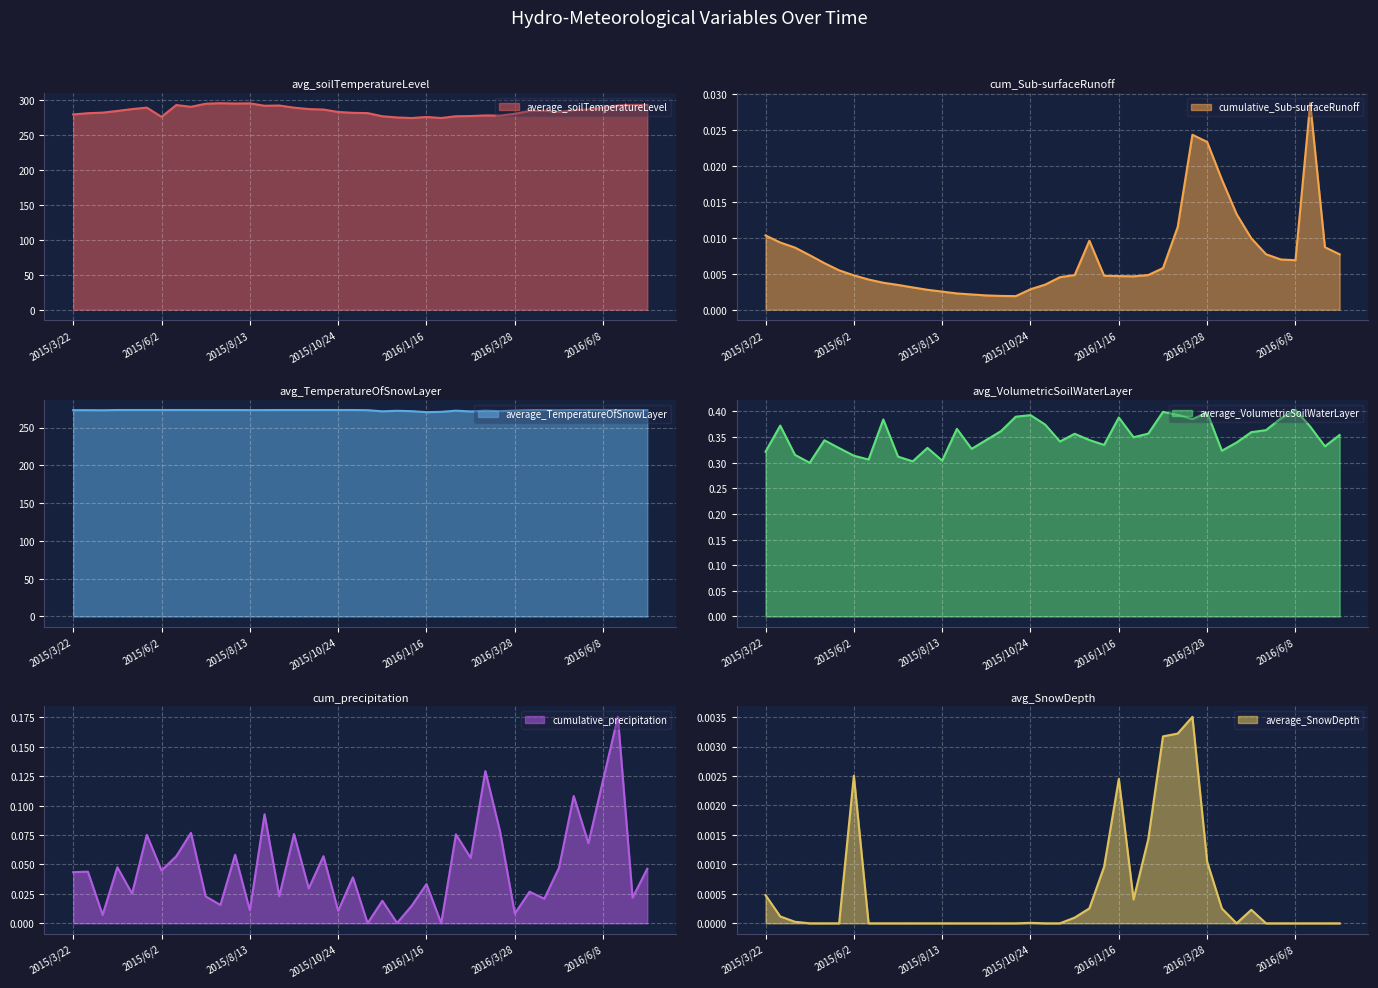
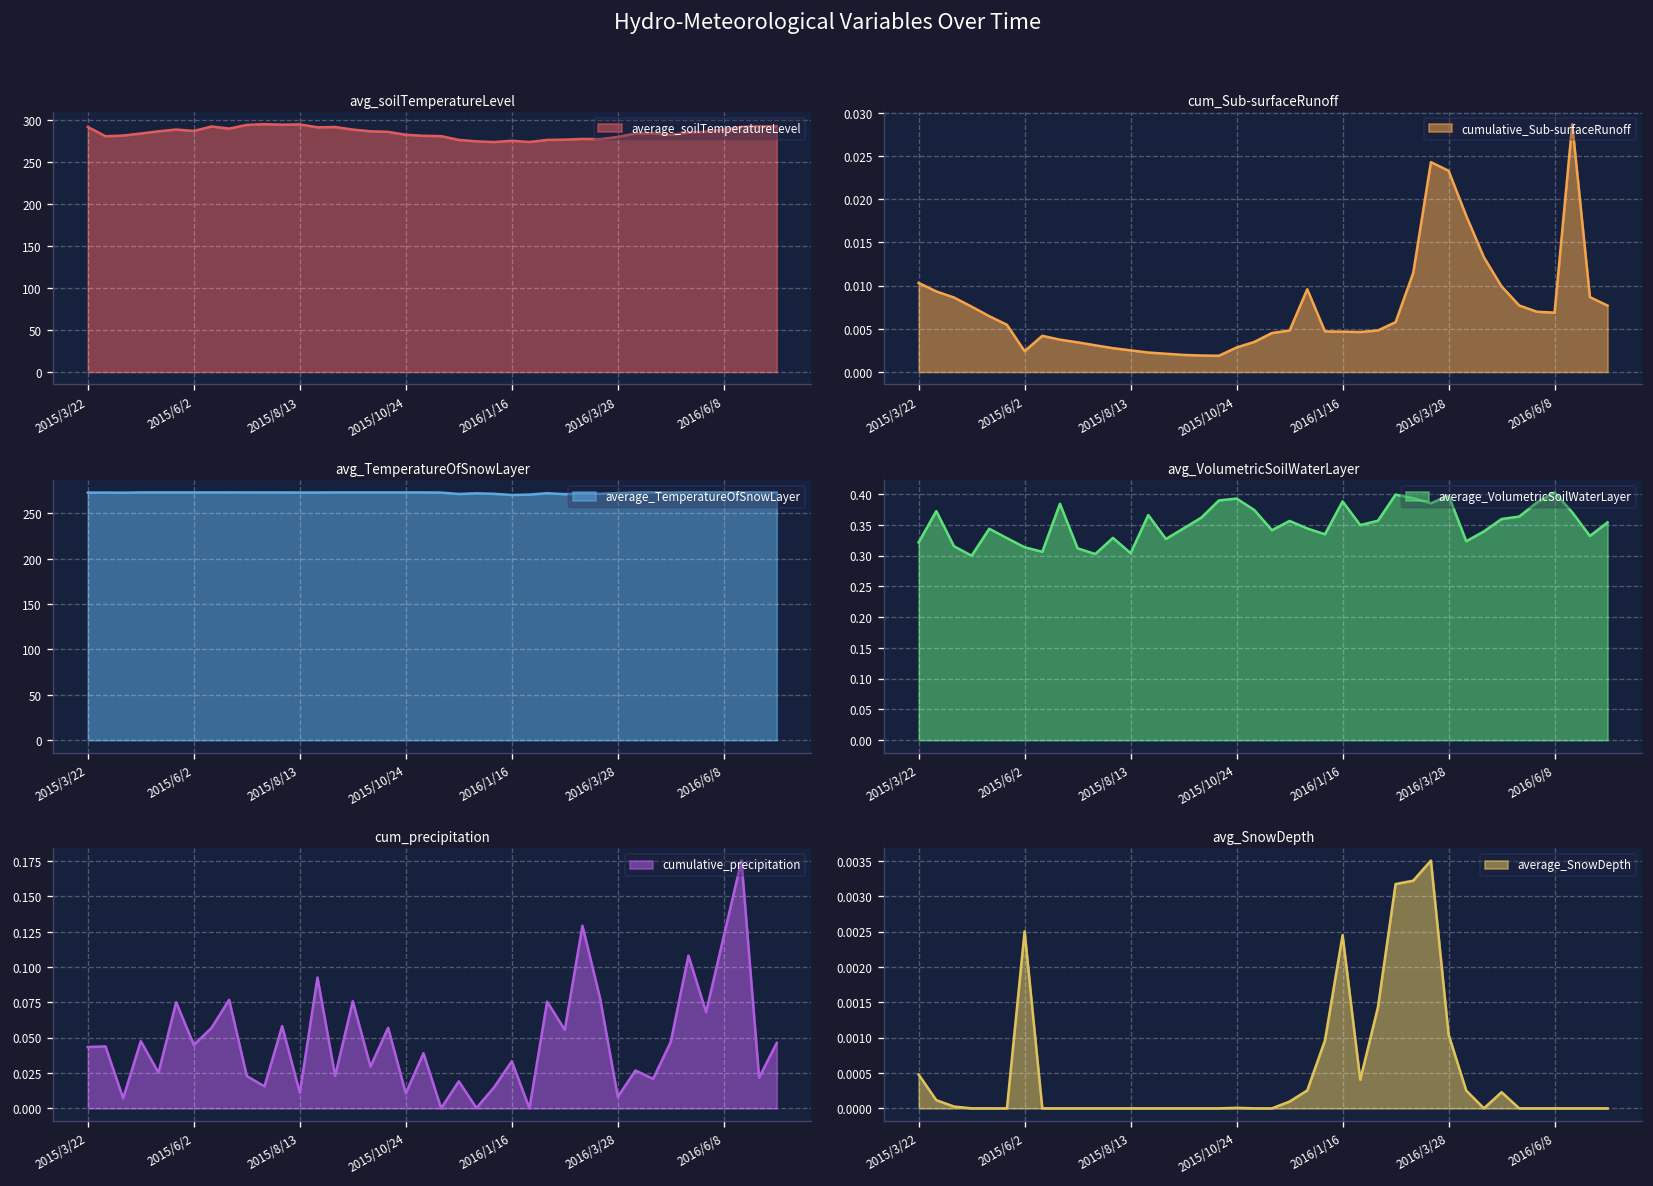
avg_soilTemperatureLevel, 2015/3/22: 280 -> 290
avg_soilTemperatureLevel, 2015/6/2: 280 -> 290
cum_Sub-surfaceRunoff, 2015/6/2: 0.005 -> 0.002
